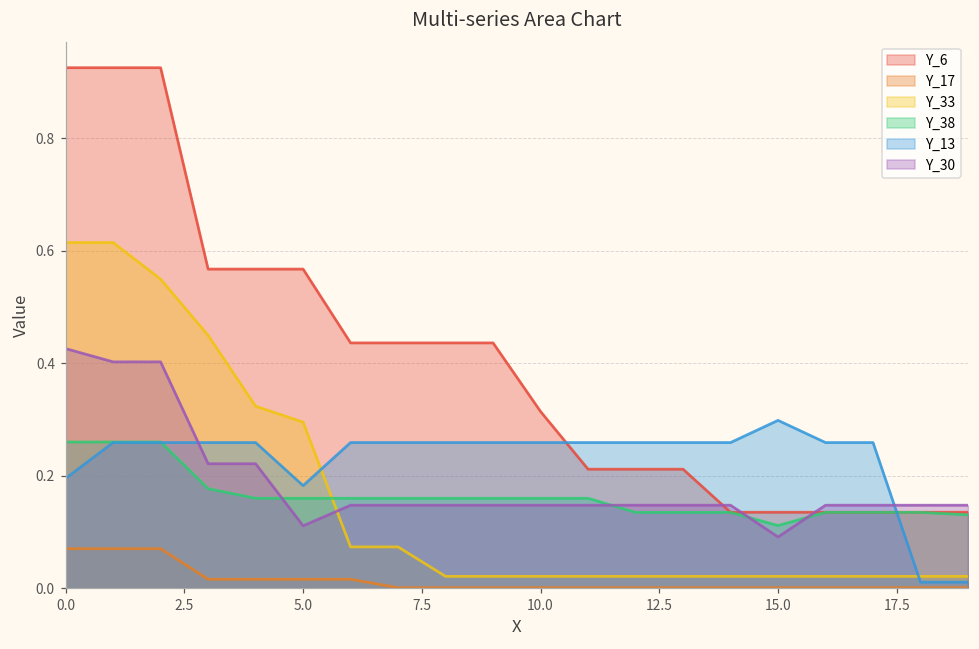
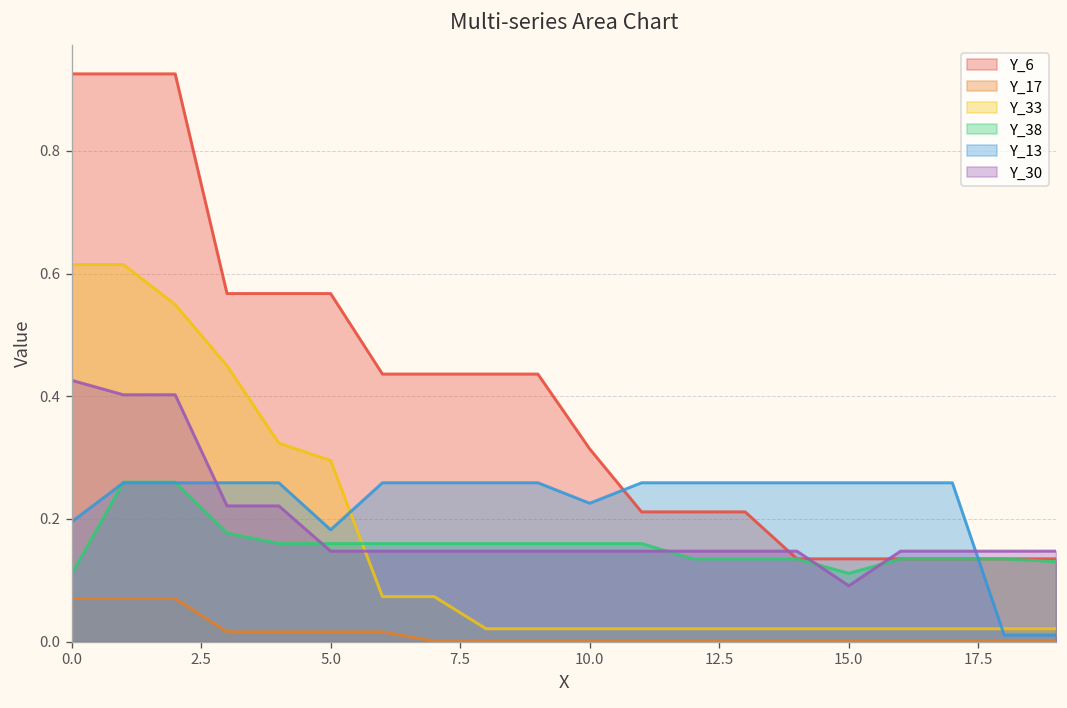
Y_38, 0.0: 0.26 -> 0.11
Y_30, 5.0: 0.11 -> 0.15
Y_13, 10.0: 0.26 -> 0.23
Y_13, 15.0: 0.30 -> 0.26
